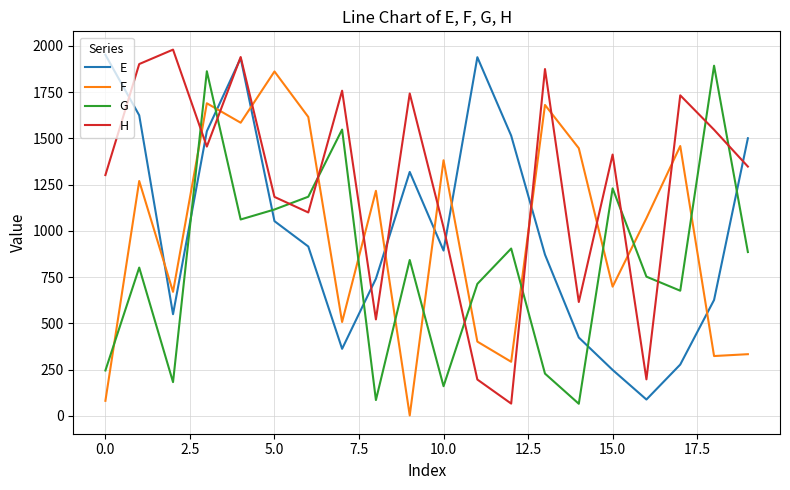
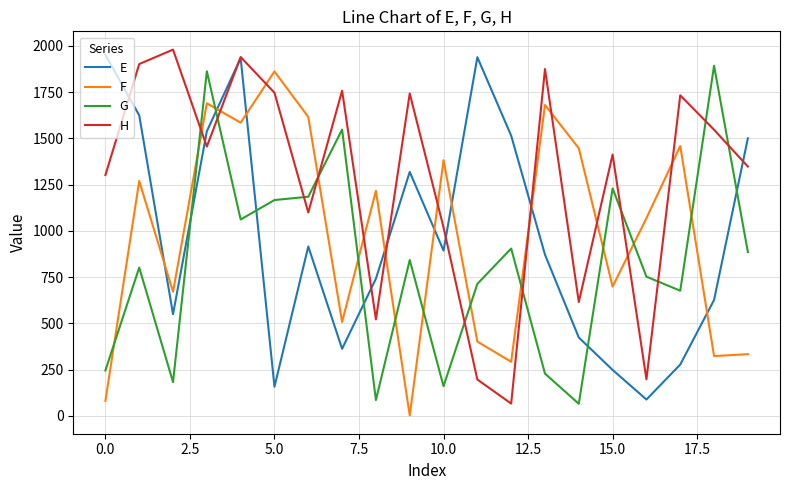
E, 5.0: 1050 -> 160
G, 5.0: 1120 -> 1170
H, 5.0: 1180 -> 1750
